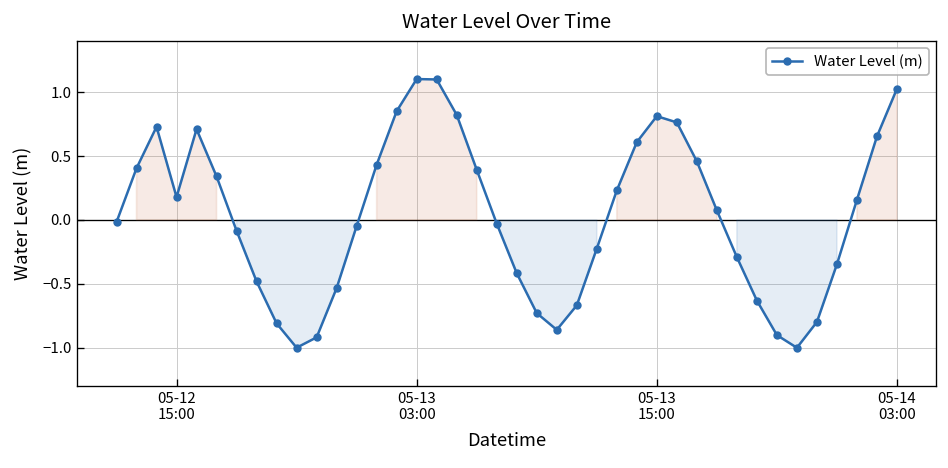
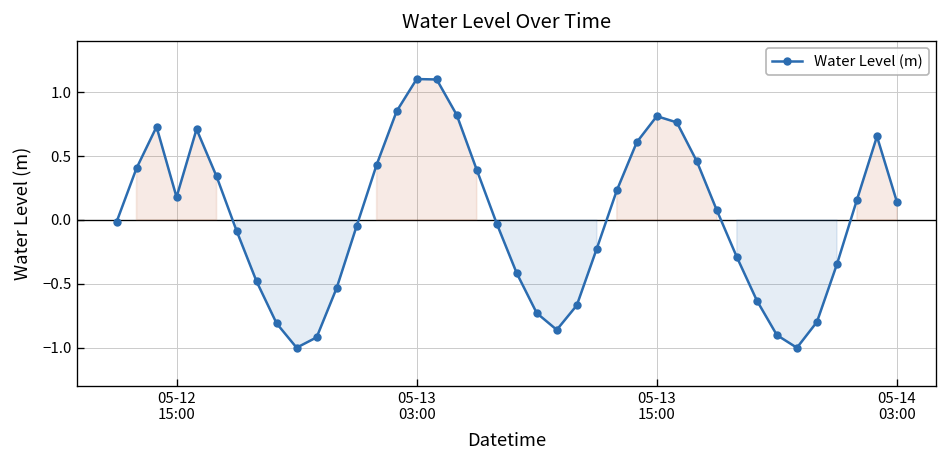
05-14 03:00: 1.03 -> 0.14
